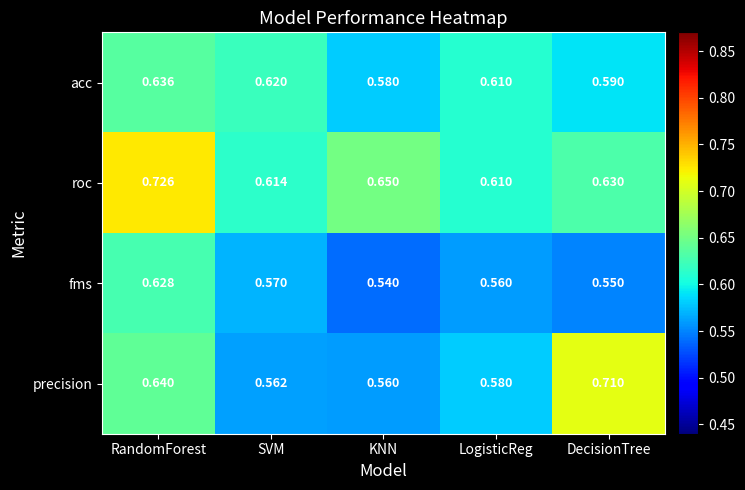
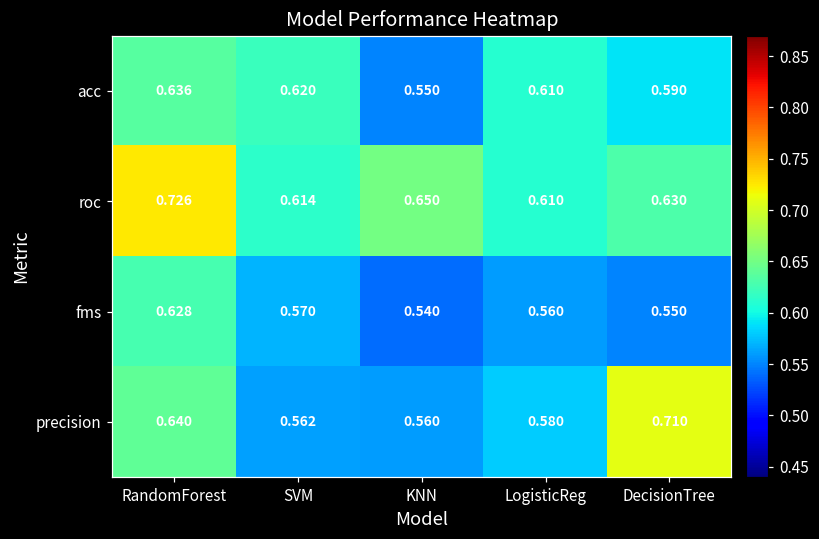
acc, KNN: 0.580 -> 0.550
